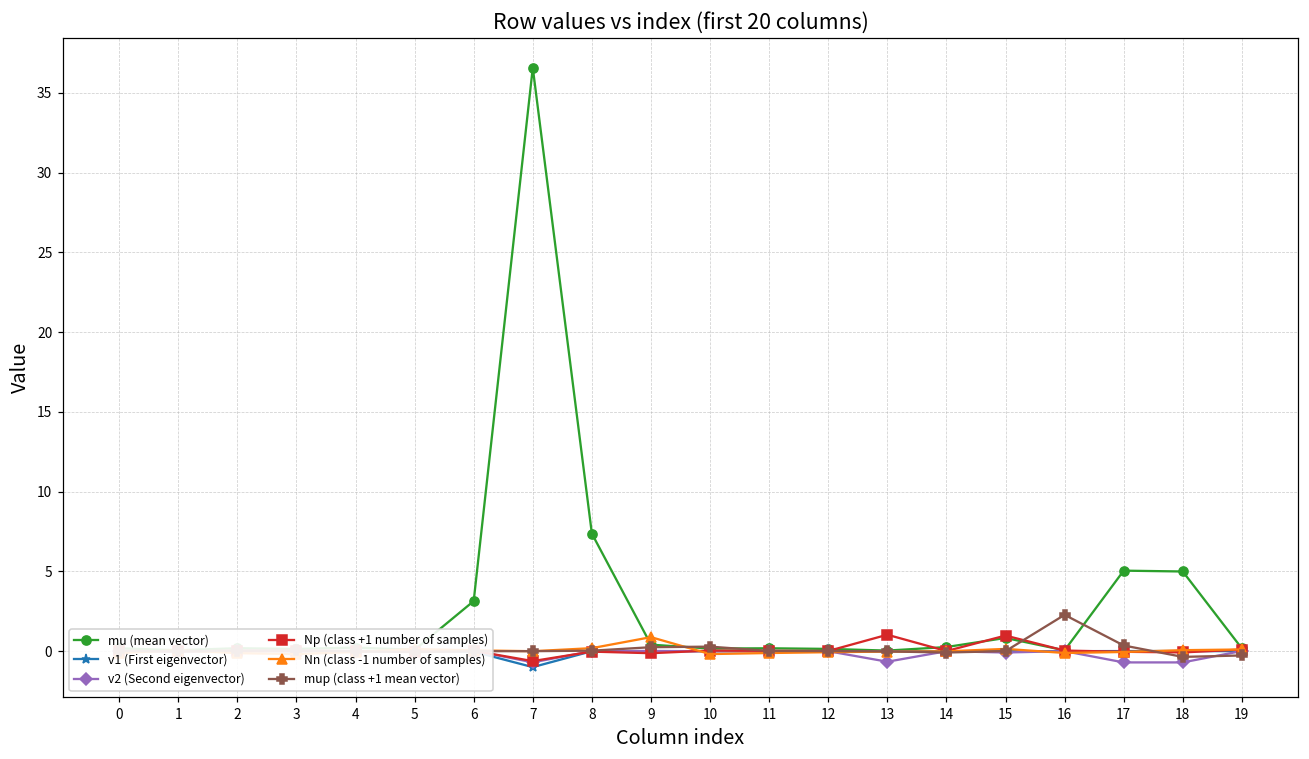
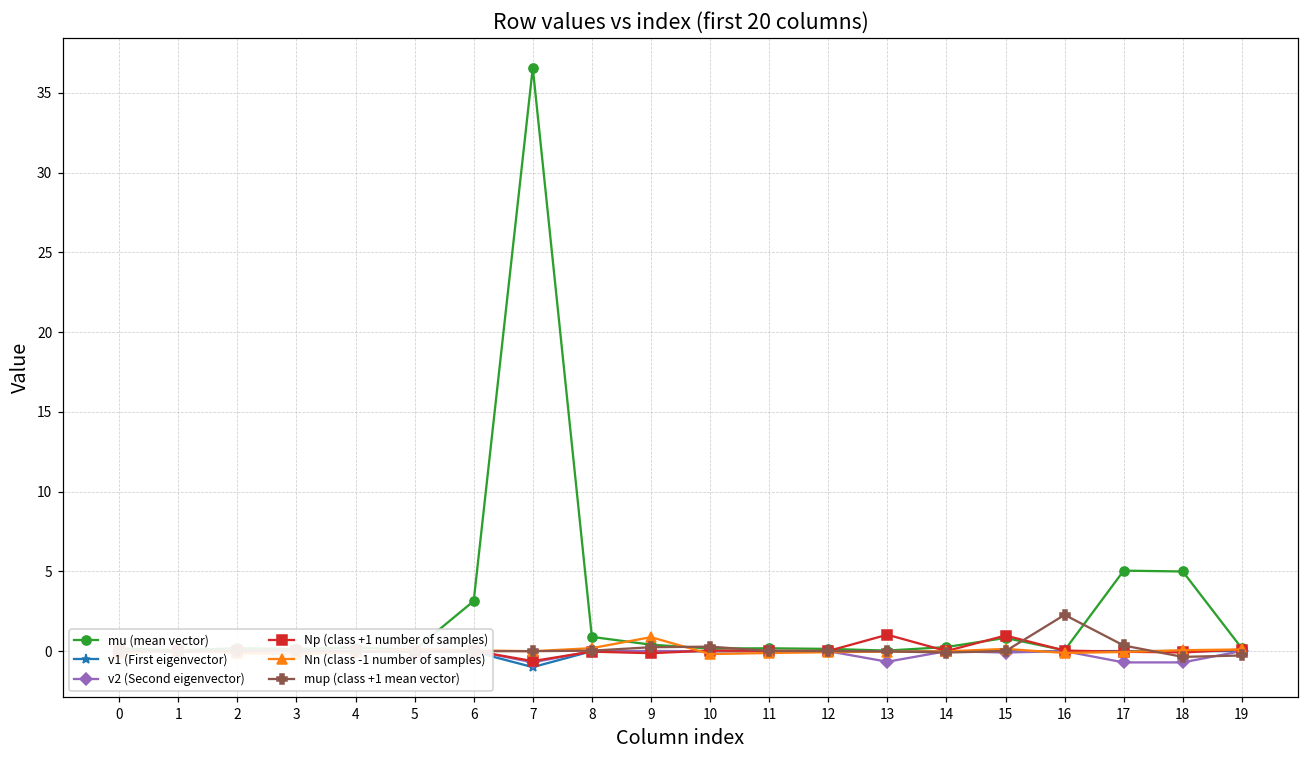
mu (mean vector), 8: 7.4 -> 0.9
